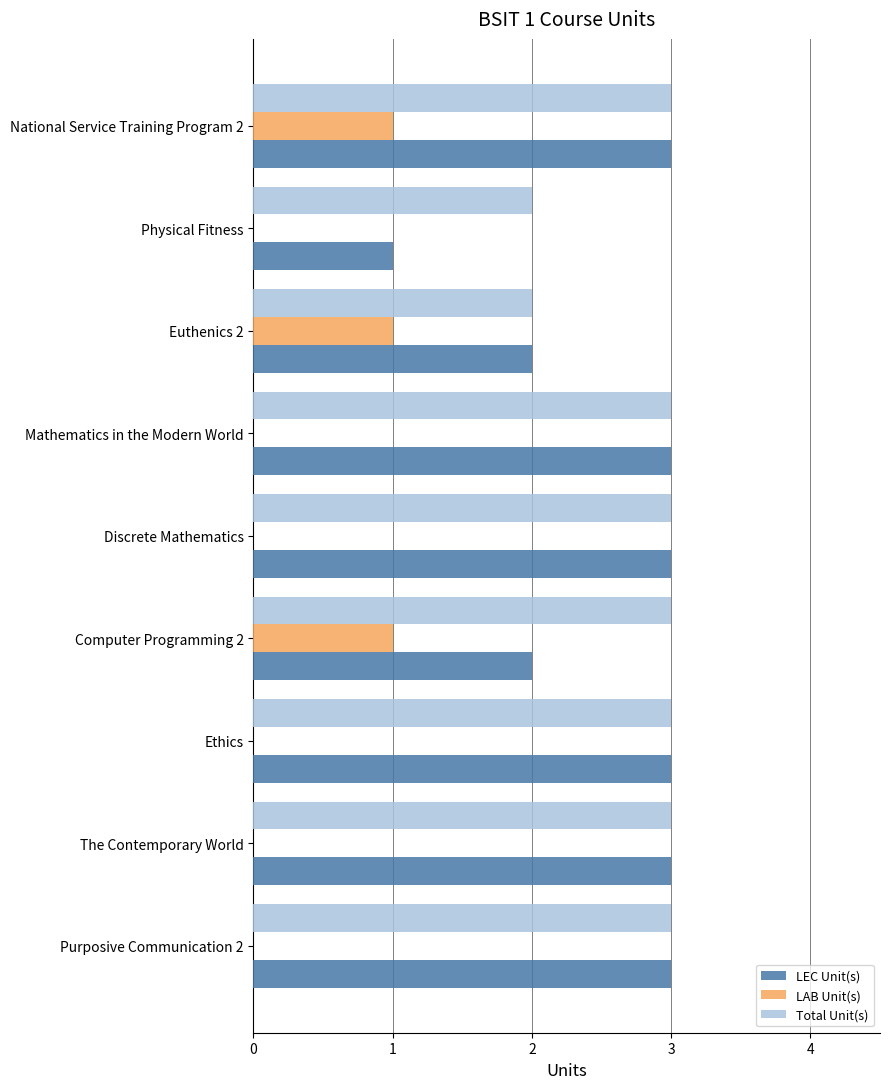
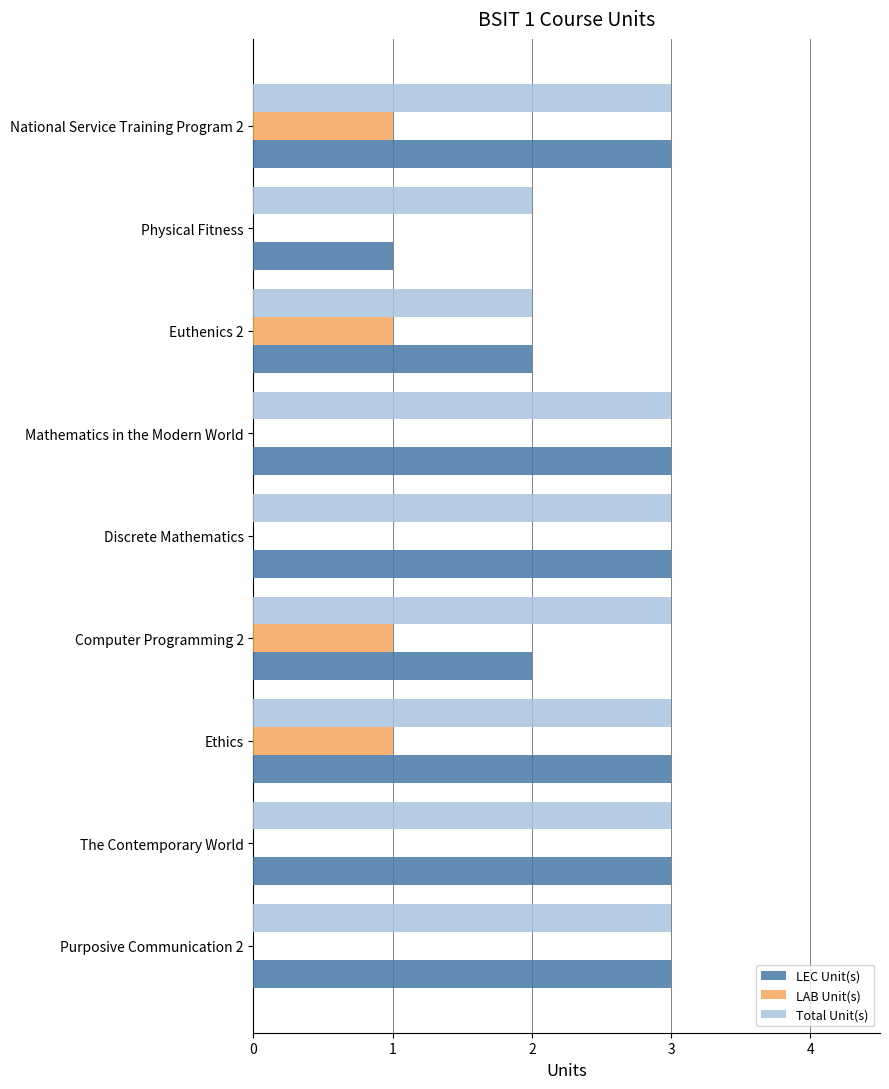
LAB Unit(s), Ethics: 0 -> 1
